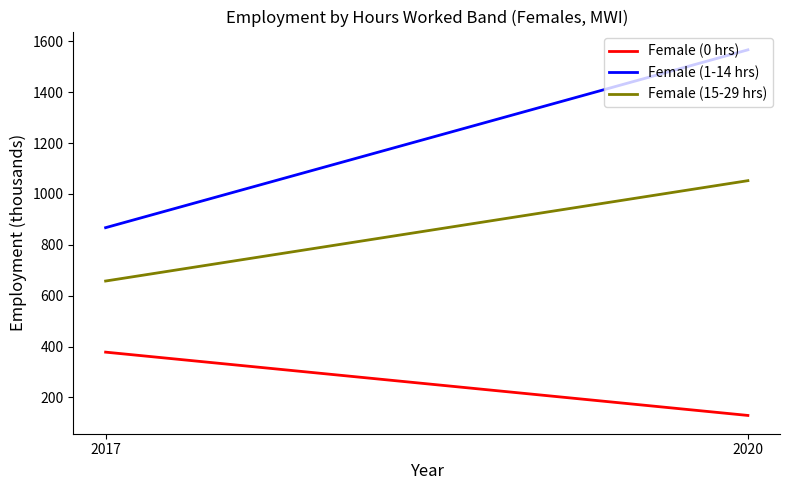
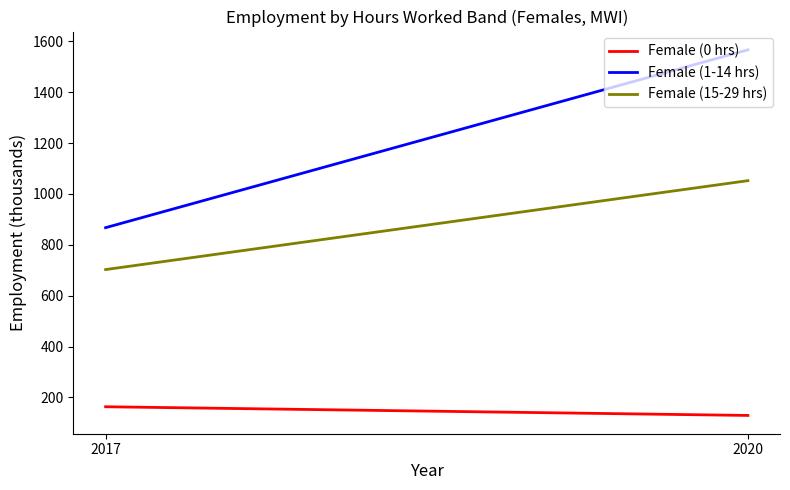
Female (0 hrs), 2017: 380 -> 160
Female (15-29 hrs), 2017: 660 -> 700
